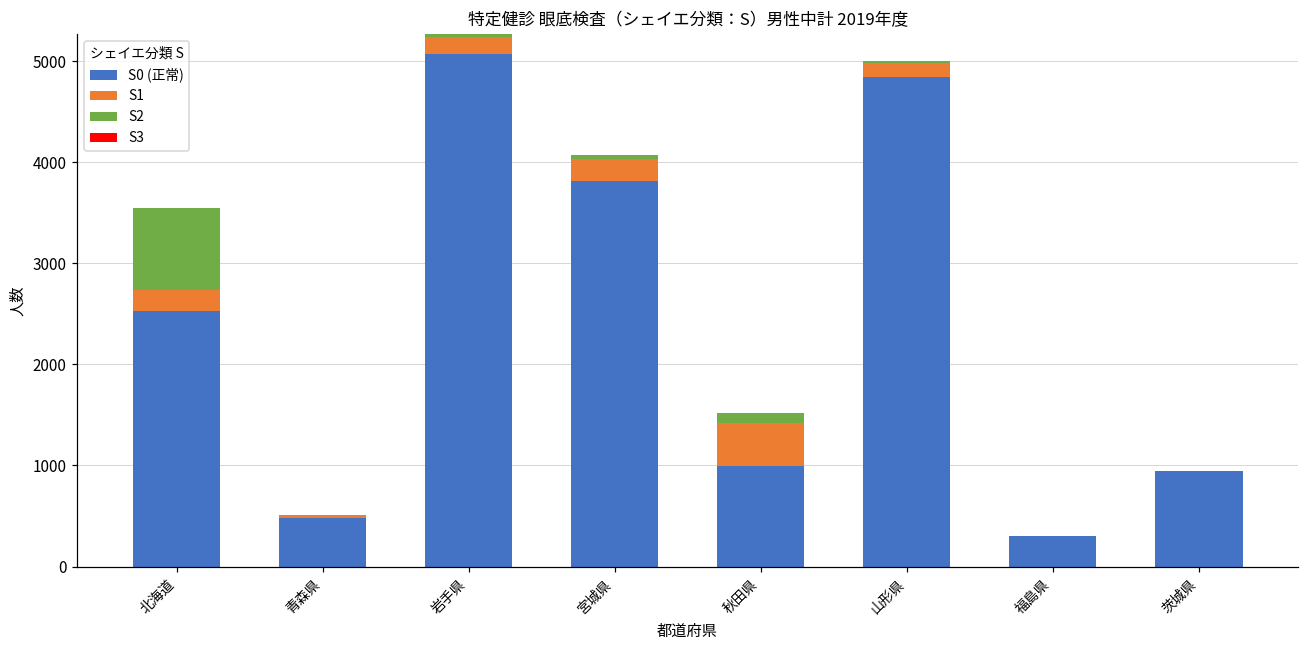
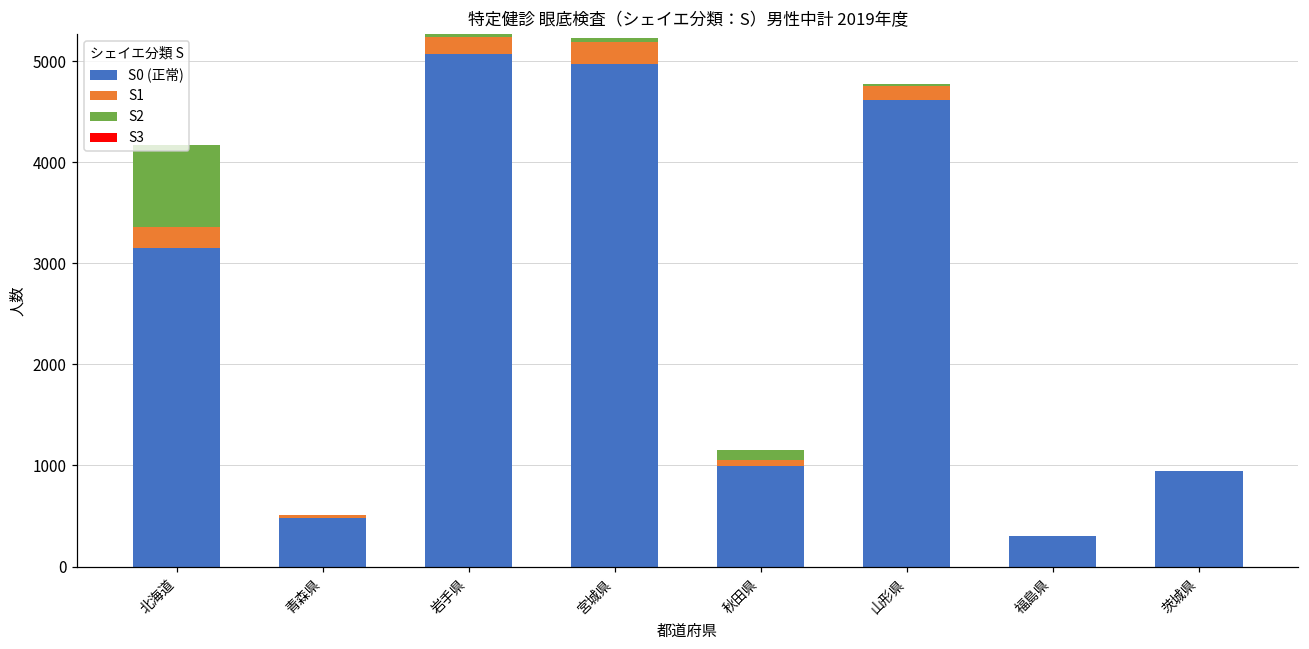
S0 (正常), 北海道: 2500 -> 3200
S0 (正常), 宮城県: 3800 -> 5000
S1, 秋田県: 400 -> 100
S0 (正常), 山形県: 4800 -> 4600
